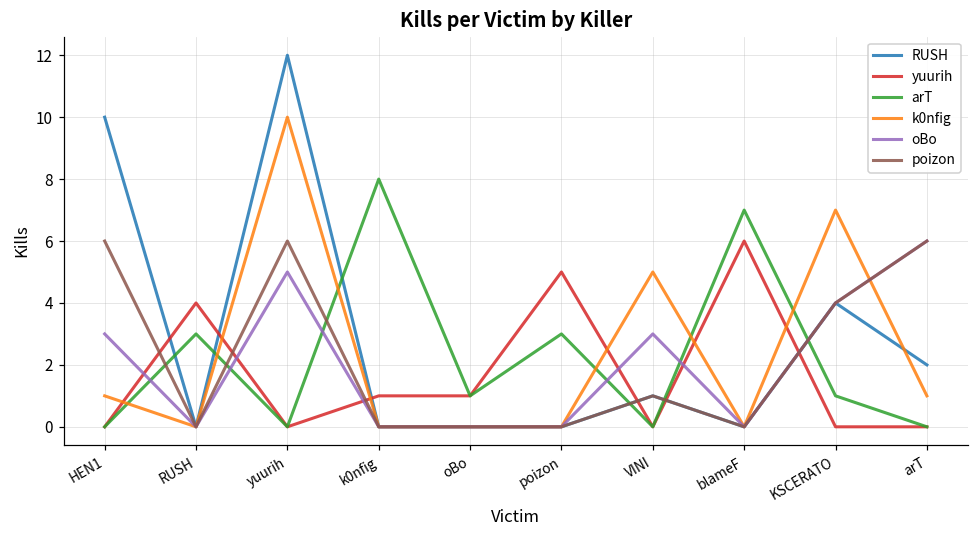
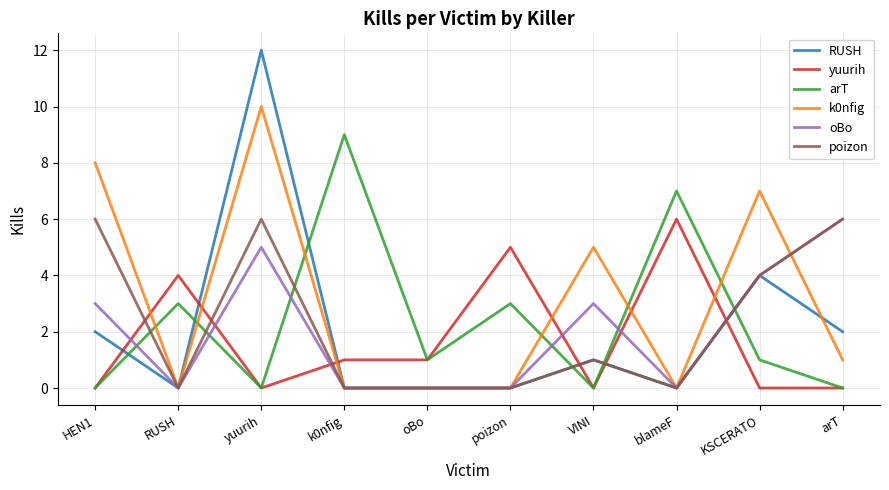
RUSH, HEN1: 10 -> 2
k0nfig, HEN1: 1 -> 8
arT, k0nfig: 8 -> 9
